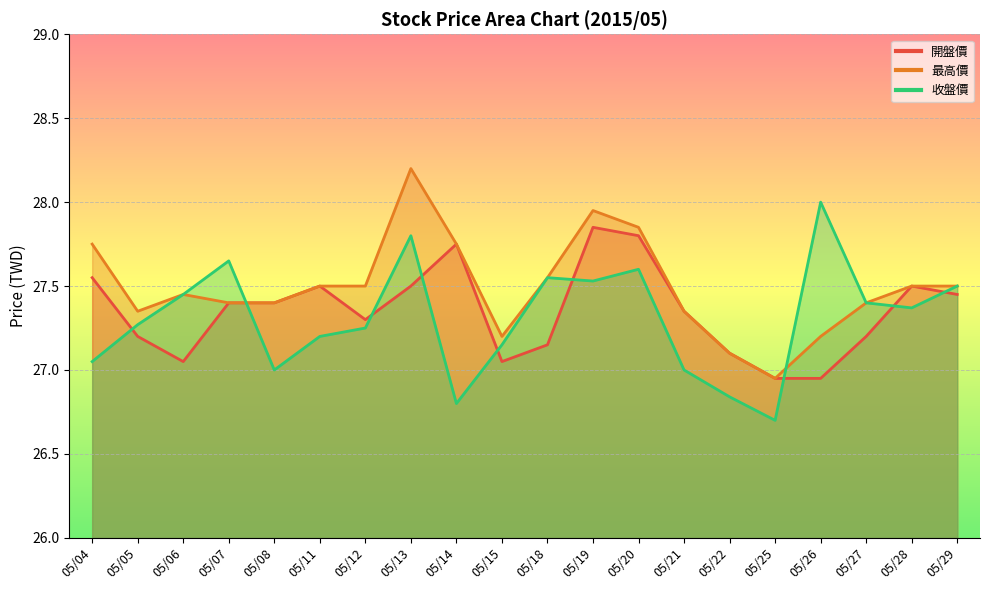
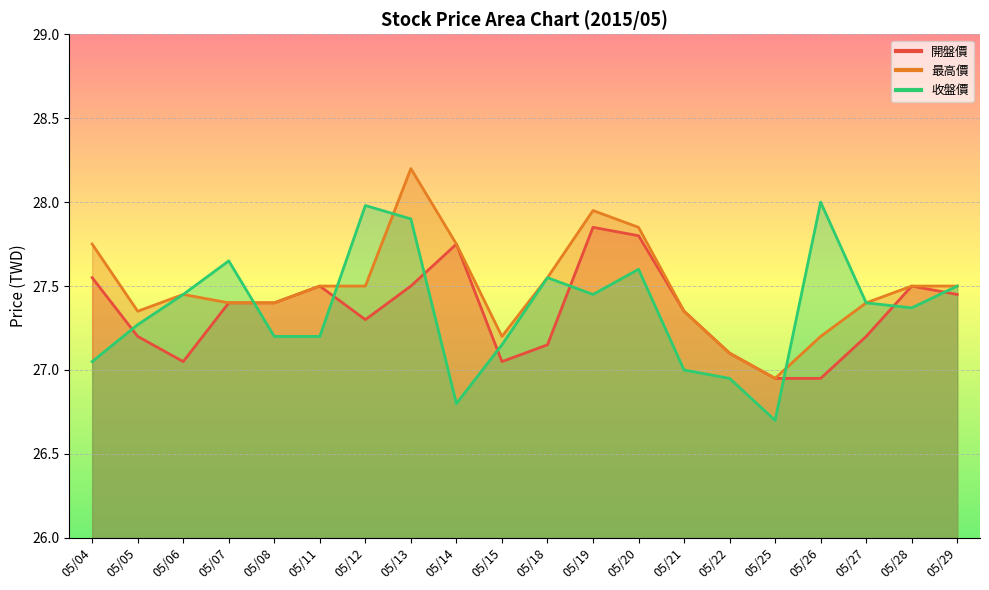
收盤價, 05/08: 27.0 -> 27.2
收盤價, 05/12: 27.25 -> 27.98
收盤價, 05/13: 27.8 -> 27.9
收盤價, 05/19: 27.53 -> 27.45
收盤價, 05/22: 26.84 -> 26.95
